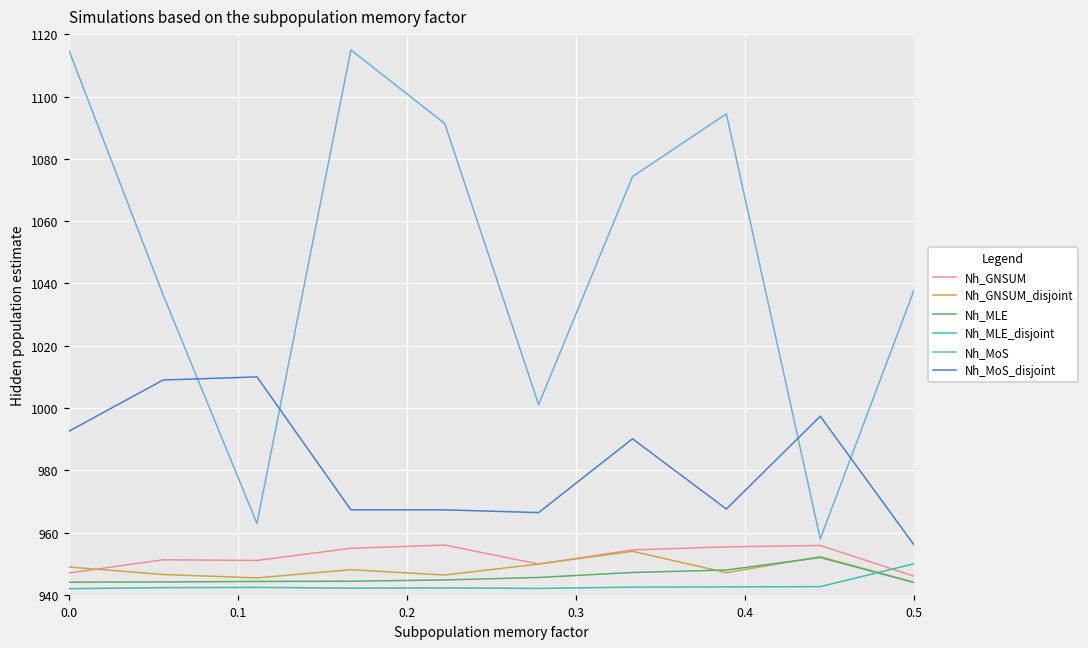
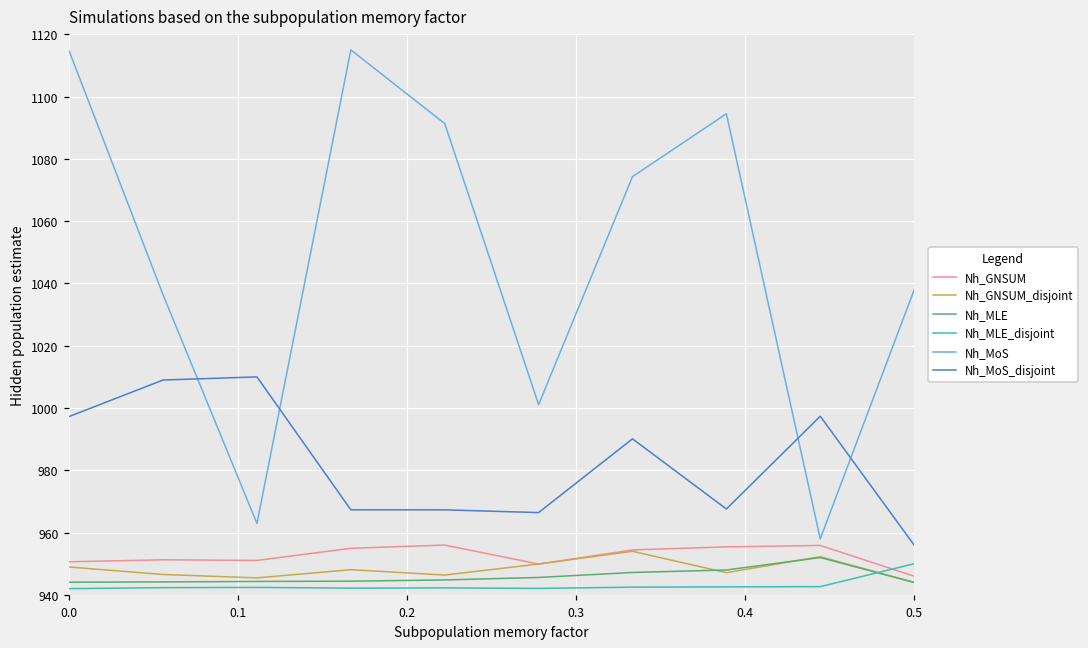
Nh_GNSUM, 0.0: 947 -> 951
Nh_MoS_disjoint, 0.0: 993 -> 997
